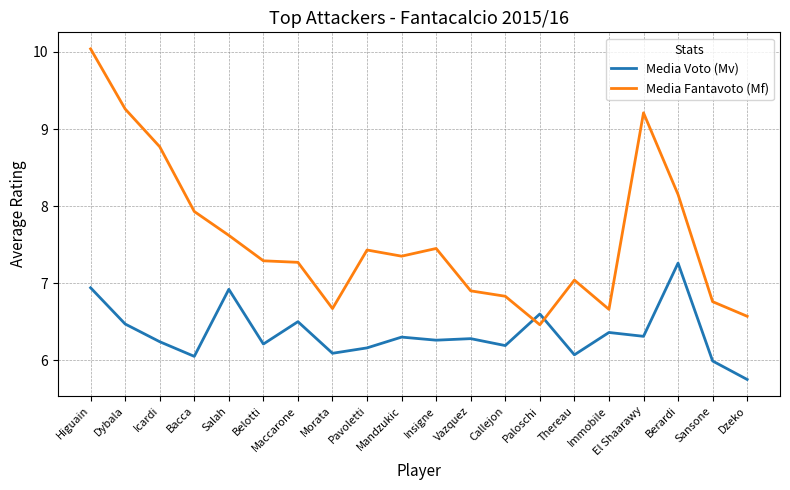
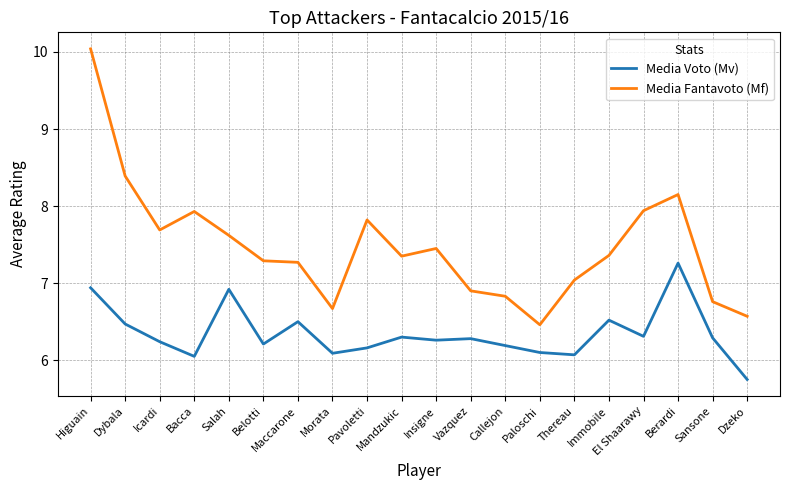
Media Fantavoto (Mf), Dybala: 9.3 -> 8.4
Media Fantavoto (Mf), Icardi: 8.8 -> 7.7
Media Fantavoto (Mf), Pavoletti: 7.4 -> 7.8
Media Voto (Mv), Paloschi: 6.6 -> 6.1
Media Voto (Mv), Immobile: 6.4 -> 6.5
Media Fantavoto (Mf), Immobile: 6.7 -> 7.4
Media Fantavoto (Mf), El Shaarawy: 9.2 -> 7.9
Media Voto (Mv), Sansone: 6.0 -> 6.3
